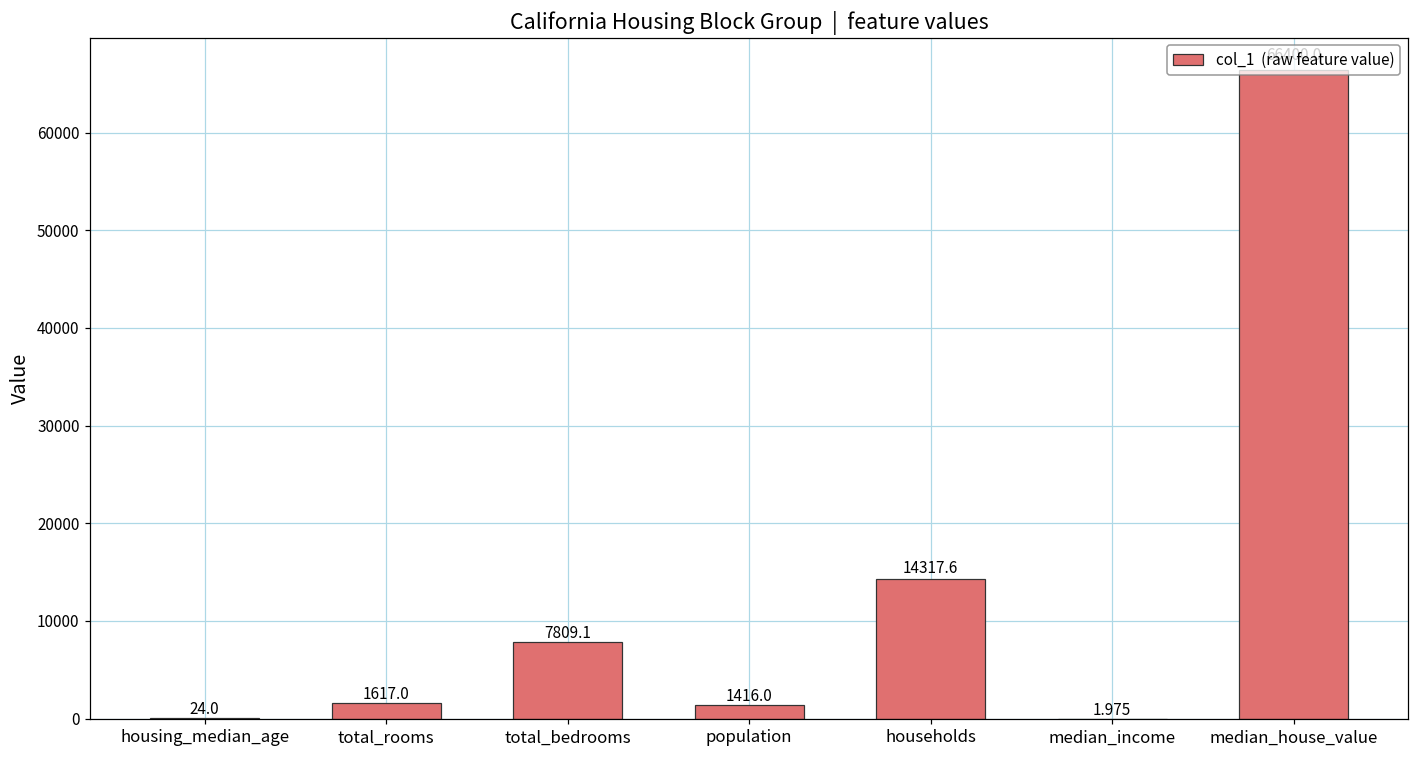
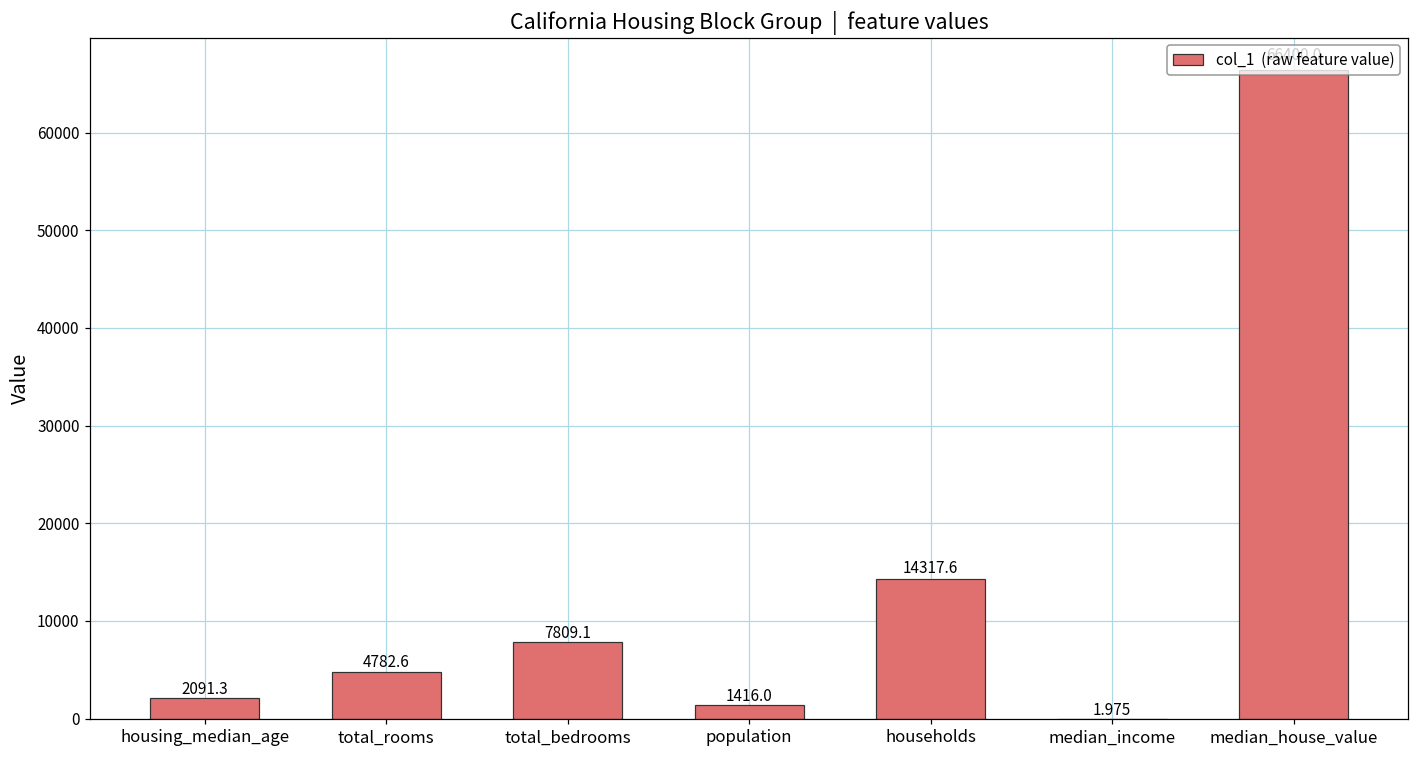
housing_median_age: 24.0 -> 2091.3
total_rooms: 1617.0 -> 4782.6
